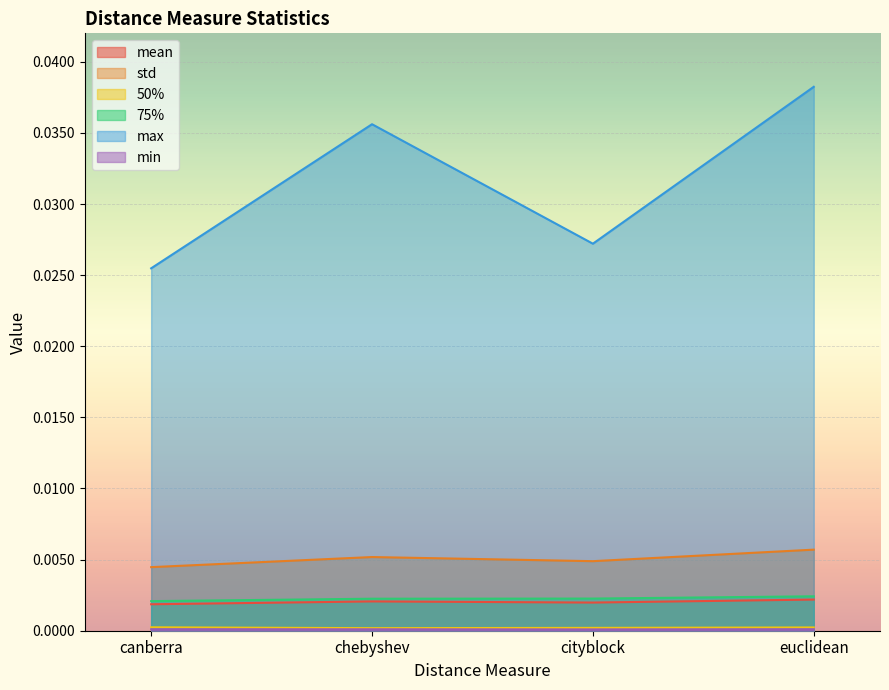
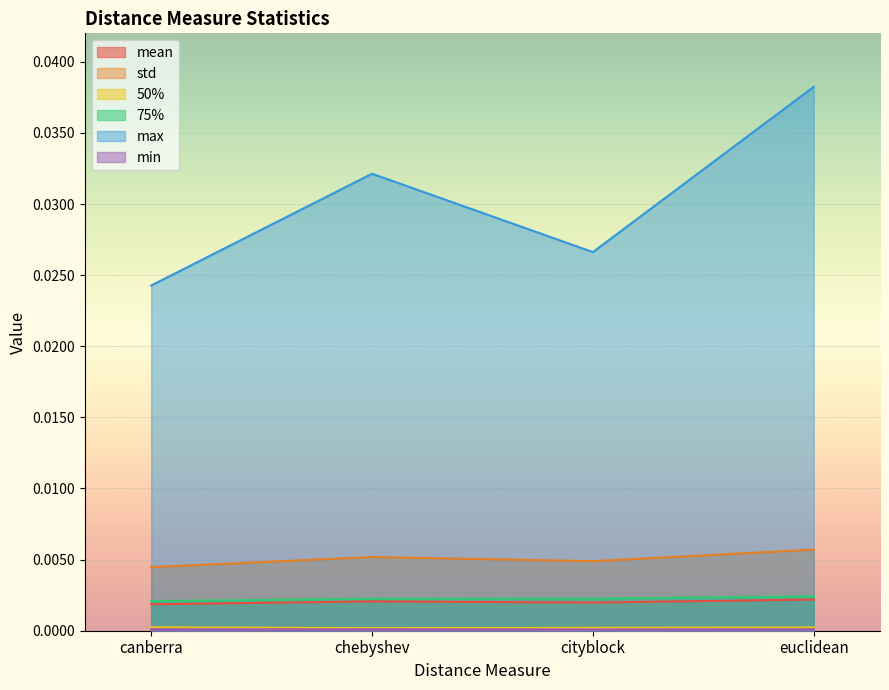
max, canberra: 0.0255 -> 0.0243
max, chebyshev: 0.0356 -> 0.0321
max, cityblock: 0.0272 -> 0.0266
